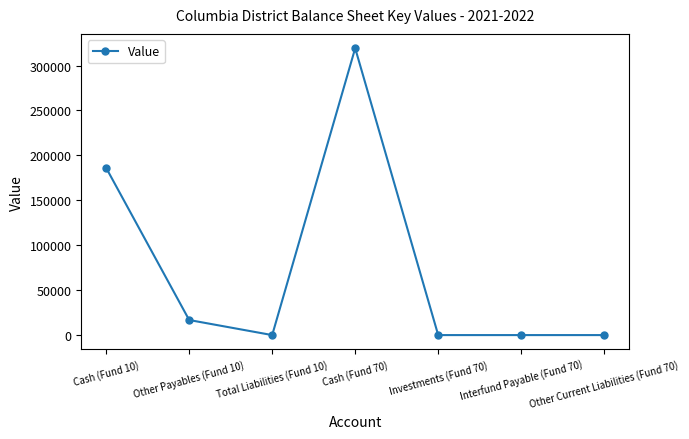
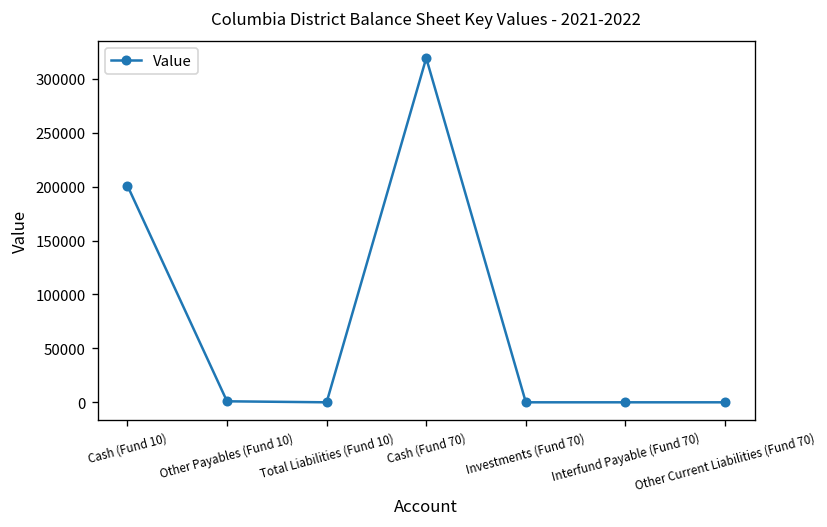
Cash (Fund 10): 190000 -> 200000
Other Payables (Fund 10): 20000 -> 0
